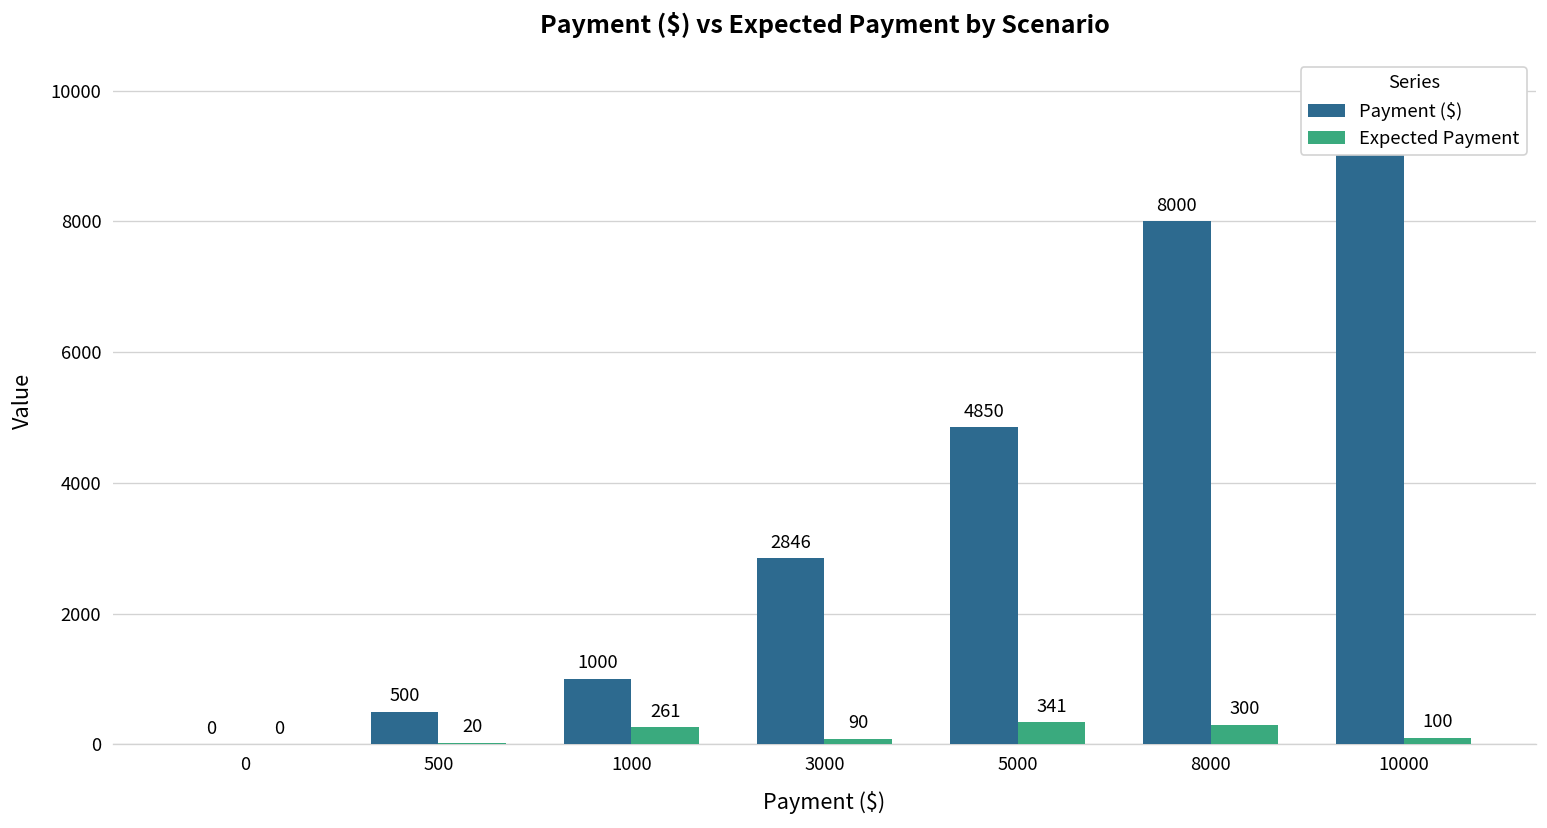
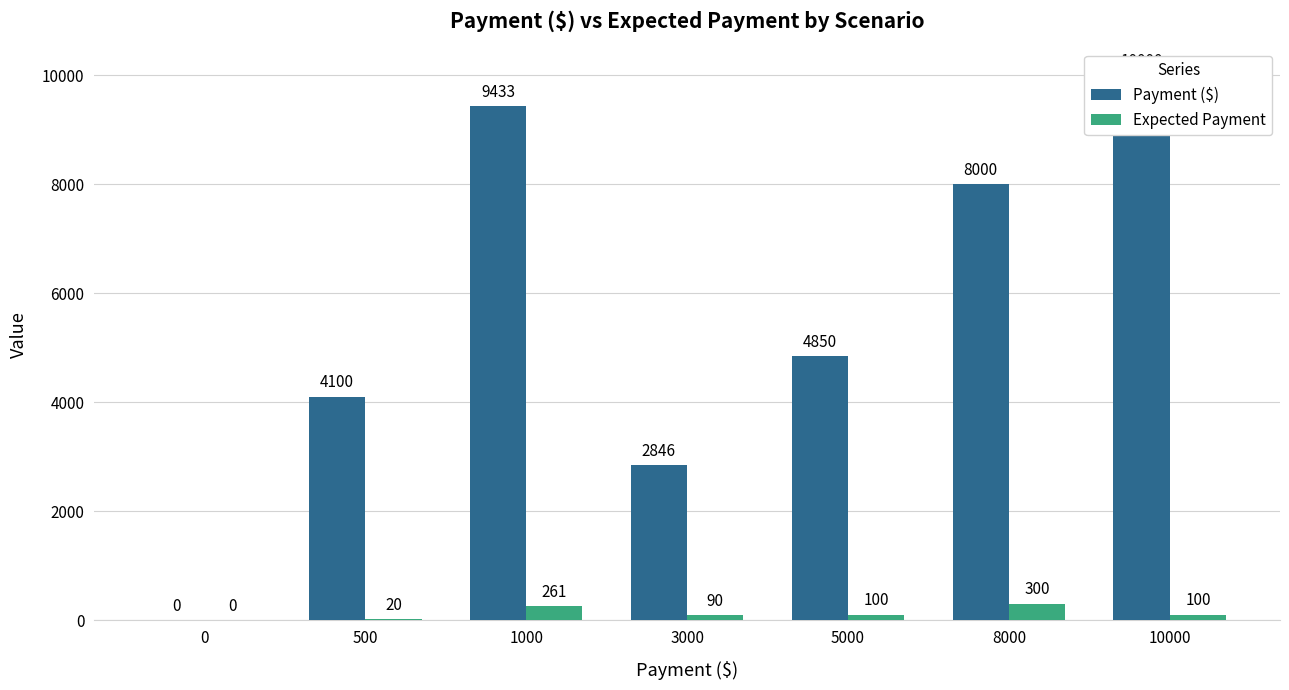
Payment ($), 500: 500 -> 4100
Payment ($), 1000: 1000 -> 9433
Expected Payment, 5000: 341 -> 100
